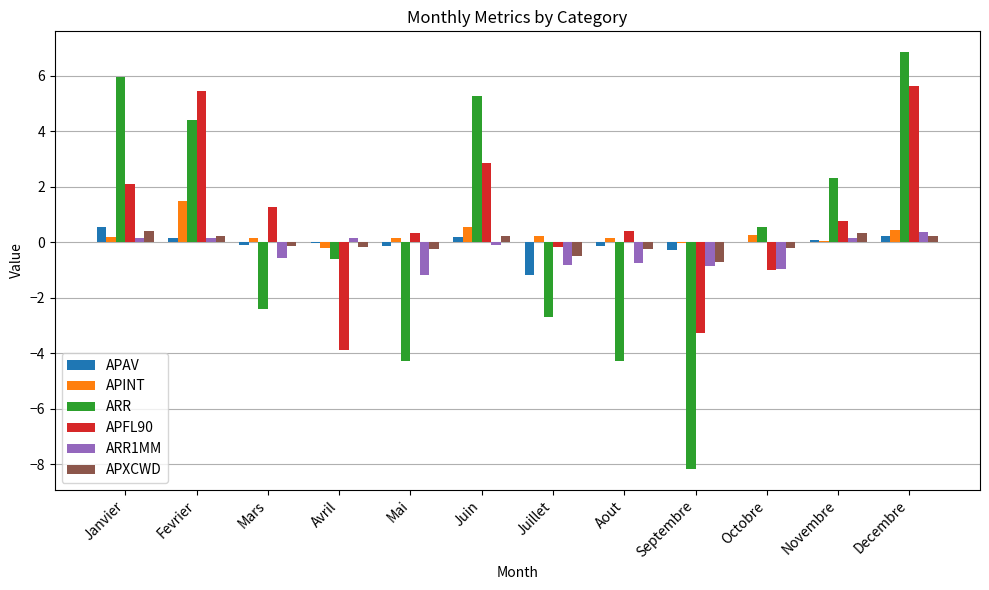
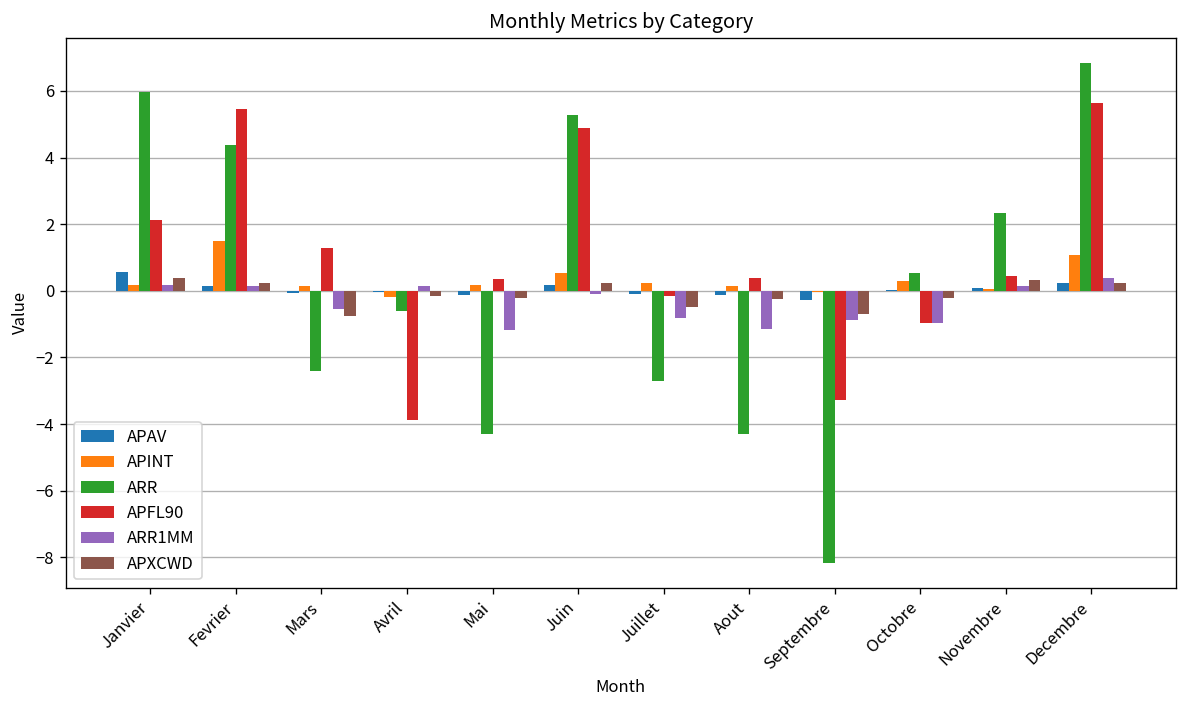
APXCWD, Mars: -0.1 -> -0.7
APFL90, Juin: 2.9 -> 4.9
APAV, Juillet: -1.2 -> -0.1
ARR1MM, Aout: -0.7 -> -1.2
APFL90, Novembre: 0.8 -> 0.5
APINT, Decembre: 0.4 -> 1.1
